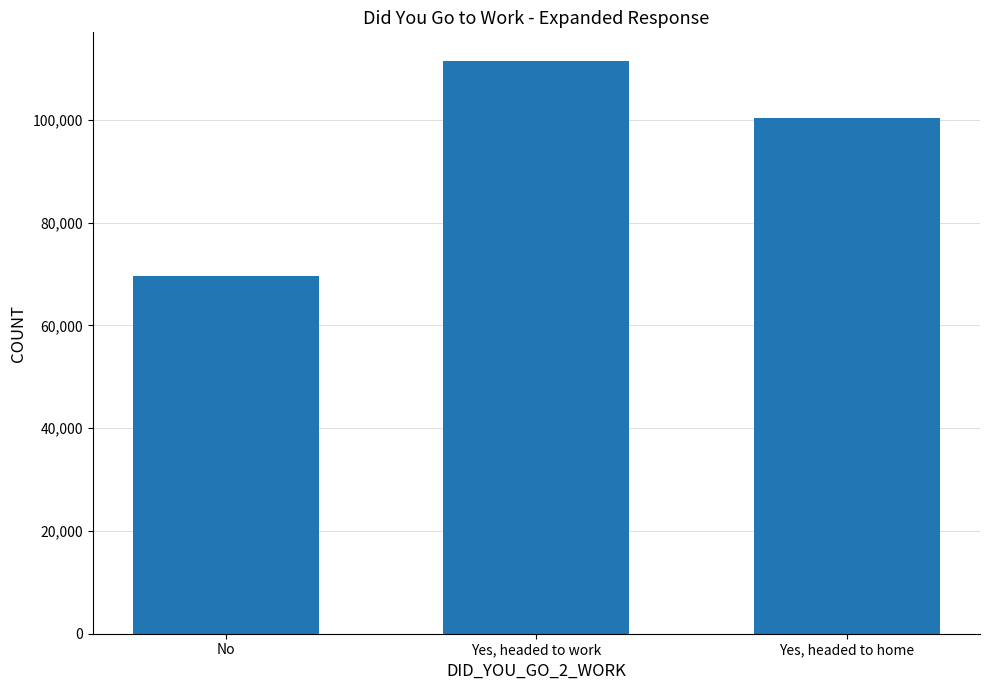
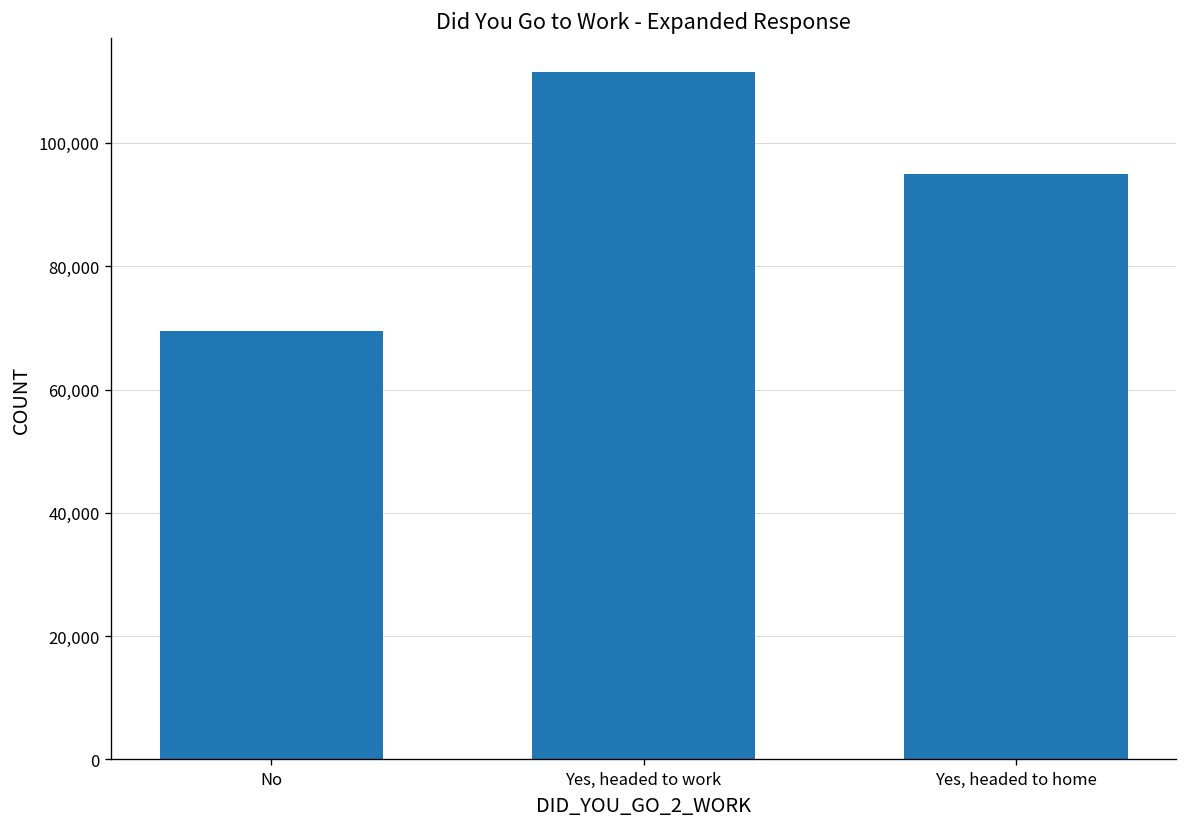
Yes, headed to home: 100,000 -> 95,000
